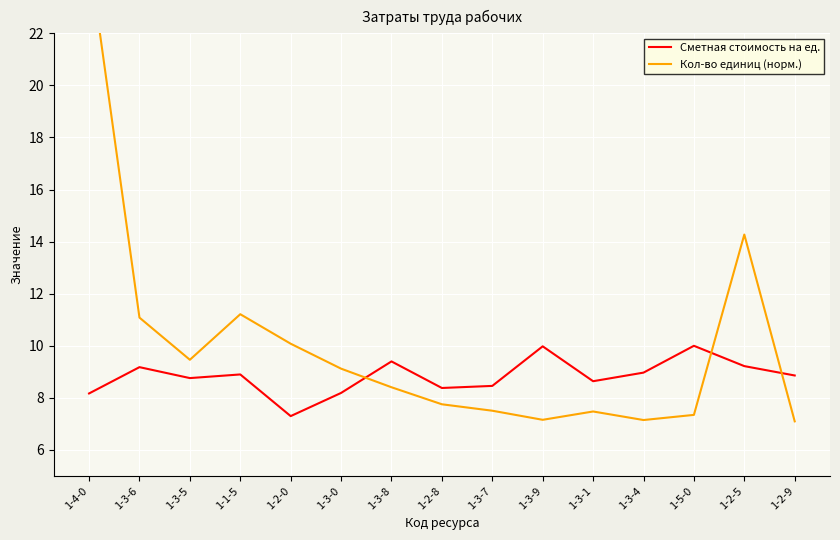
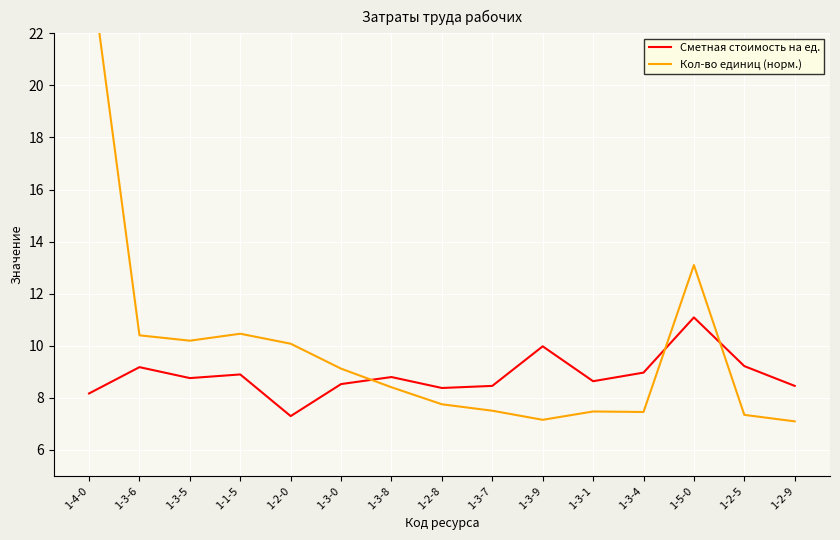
Кол-во единиц (норм.), 1-3-6: 11.1 -> 10.4
Кол-во единиц (норм.), 1-3-5: 9.5 -> 10.2
Кол-во единиц (норм.), 1-1-5: 11.2 -> 10.5
Сметная стоимость на ед., 1-3-0: 8.2 -> 8.5
Сметная стоимость на ед., 1-3-8: 9.4 -> 8.8
Кол-во единиц (норм.), 1-3-4: 7.1 -> 7.5
Сметная стоимость на ед., 1-5-0: 10.0 -> 11.1
Кол-во единиц (норм.), 1-5-0: 7.3 -> 13.1
Кол-во единиц (норм.), 1-2-5: 14.3 -> 7.3
Сметная стоимость на ед., 1-2-9: 8.9 -> 8.5
